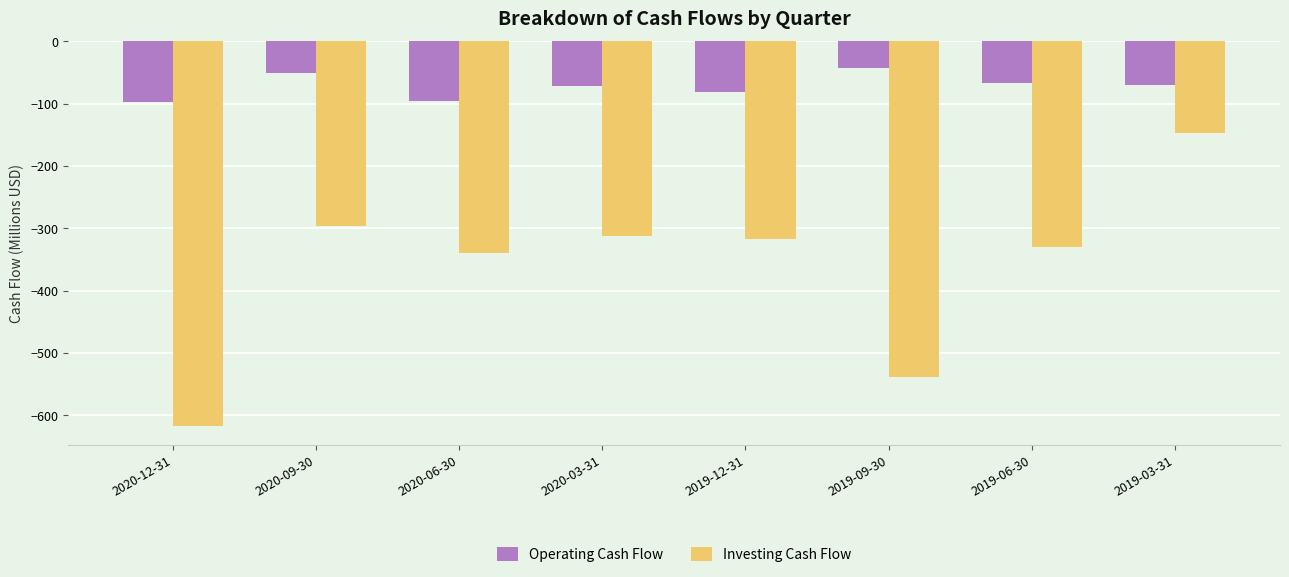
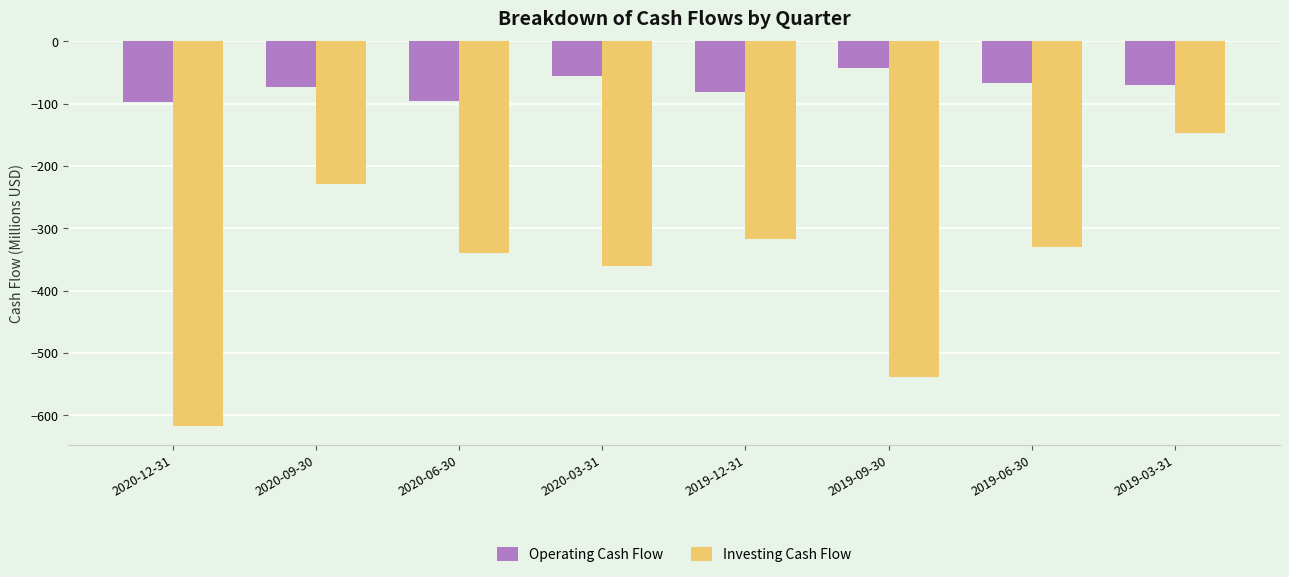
Operating Cash Flow, 2020-09-30: -50 -> -70
Investing Cash Flow, 2020-09-30: -300 -> -230
Operating Cash Flow, 2020-03-31: -70 -> -60
Investing Cash Flow, 2020-03-31: -310 -> -360
